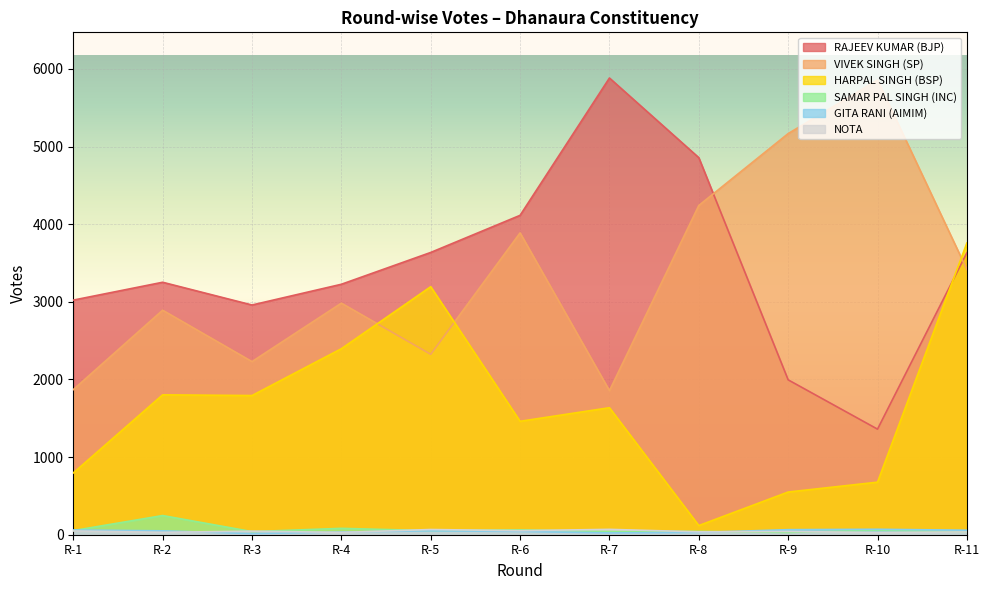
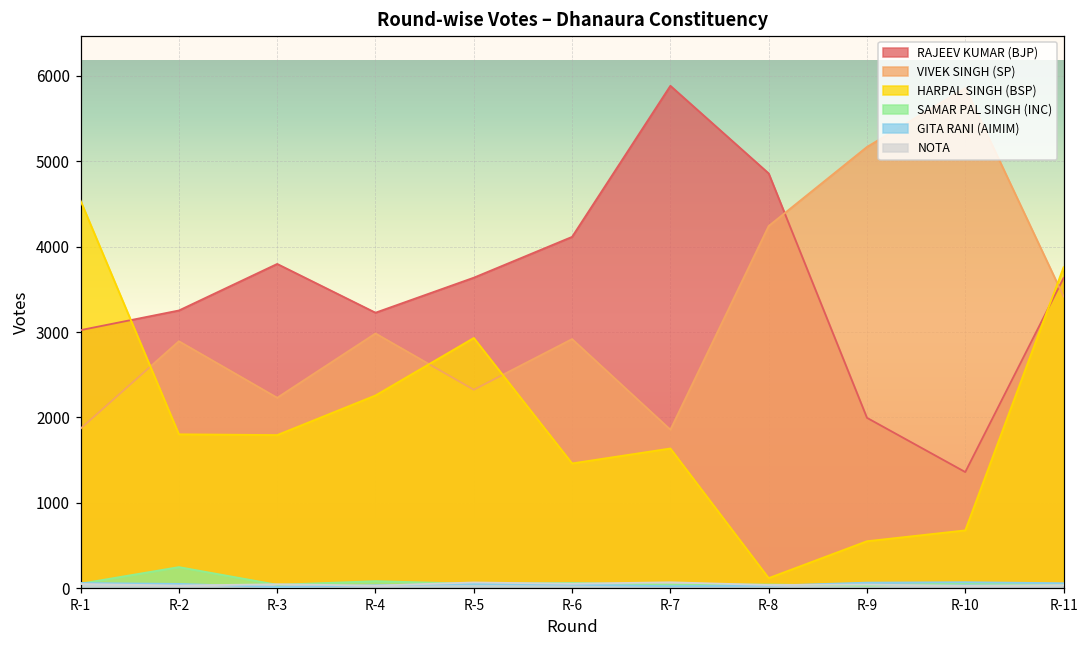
HARPAL SINGH (BSP), R-1: 800 -> 4500
RAJEEV KUMAR (BJP), R-3: 3000 -> 3800
HARPAL SINGH (BSP), R-4: 2400 -> 2300
HARPAL SINGH (BSP), R-5: 3200 -> 2900
VIVEK SINGH (SP), R-6: 3900 -> 2900
